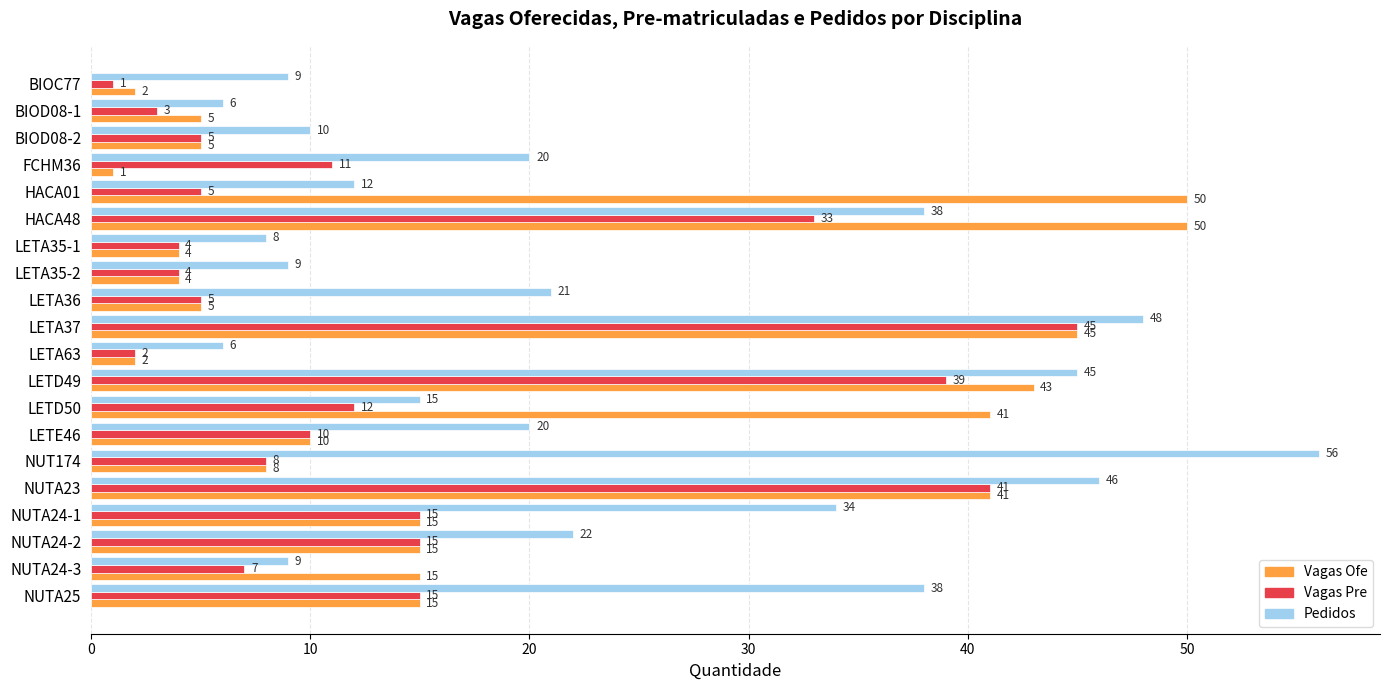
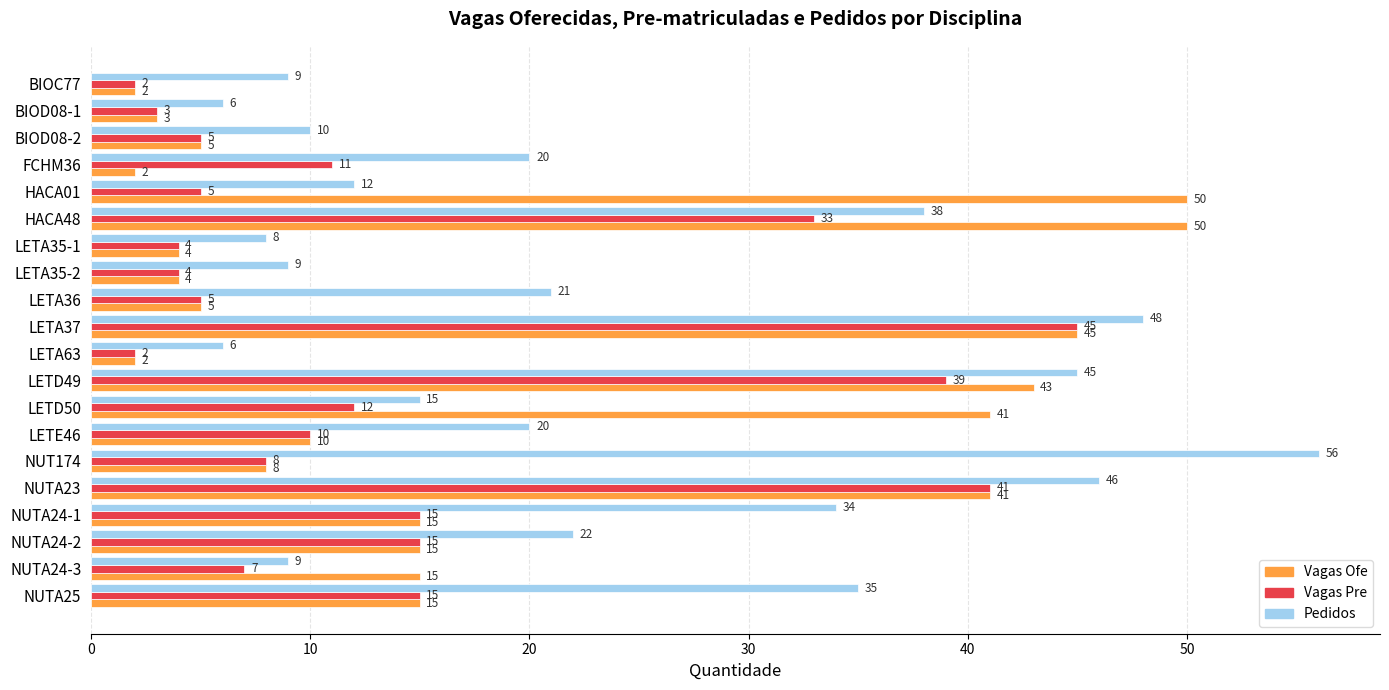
Vagas Pre, BIOC77: 1 -> 2
Vagas Ofe, BIOD08-1: 5 -> 3
Vagas Ofe, FCHM36: 1 -> 2
Pedidos, NUTA25: 38 -> 35
